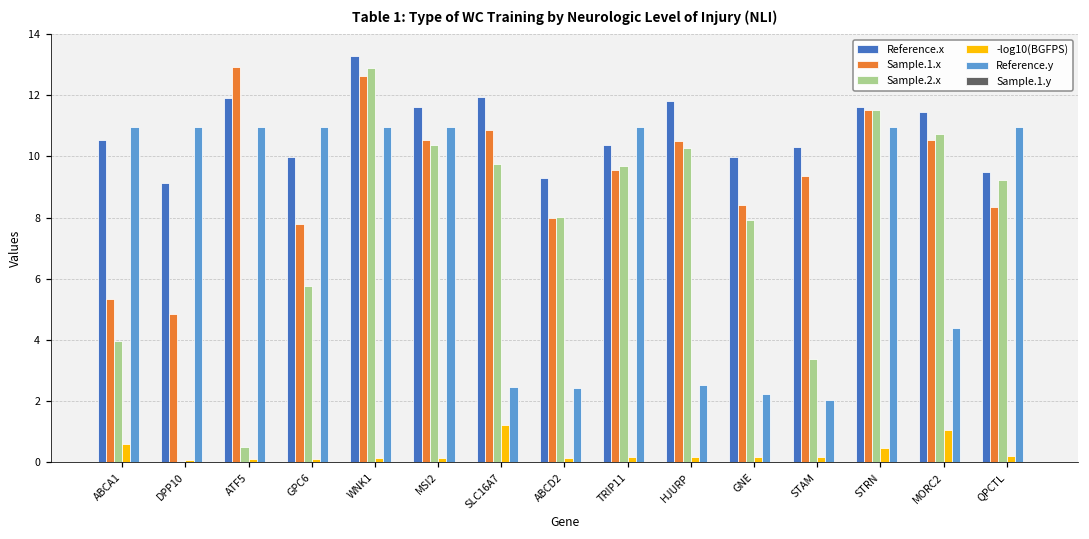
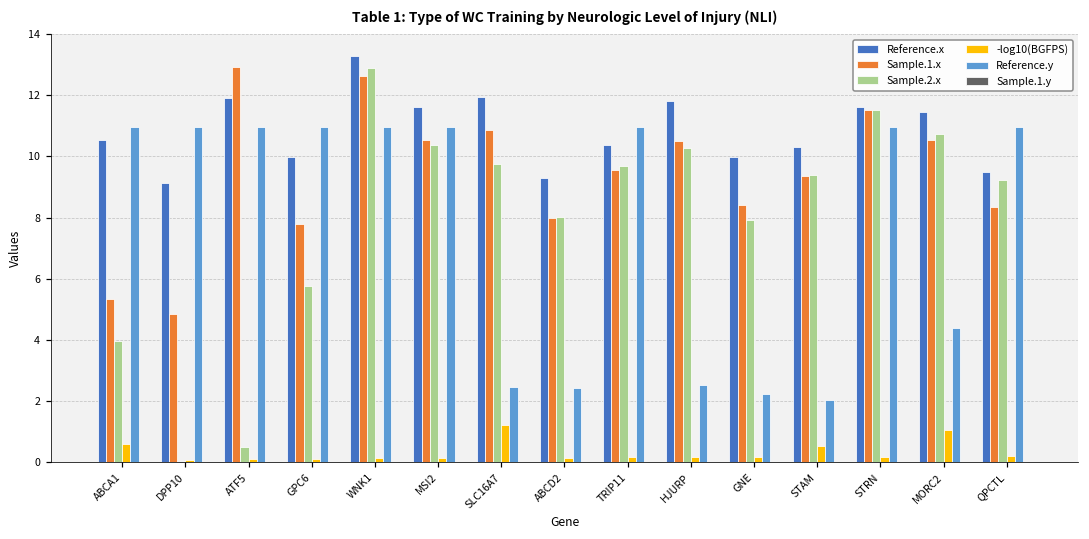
Sample.2.x, STAM: 3.4 -> 9.4
-log10(BGFPS), STAM: 0.2 -> 0.5
-log10(BGFPS), STRN: 0.5 -> 0.2
